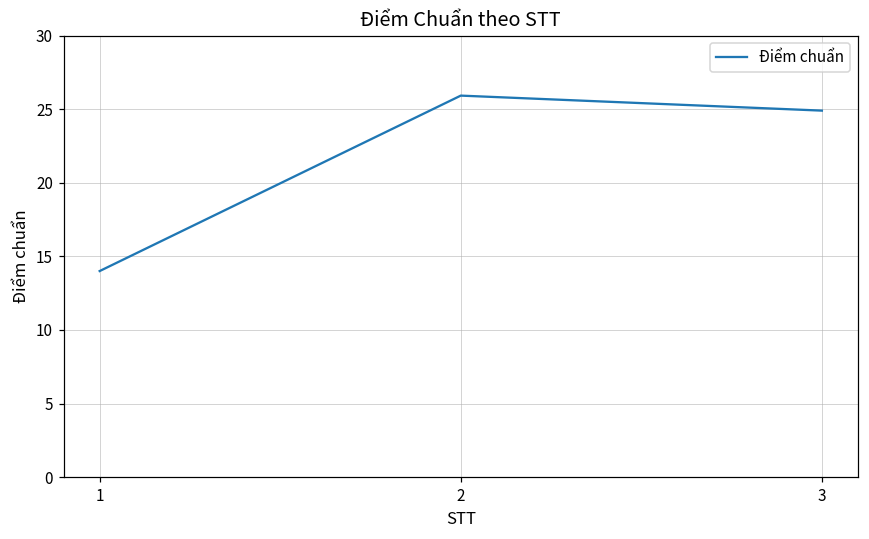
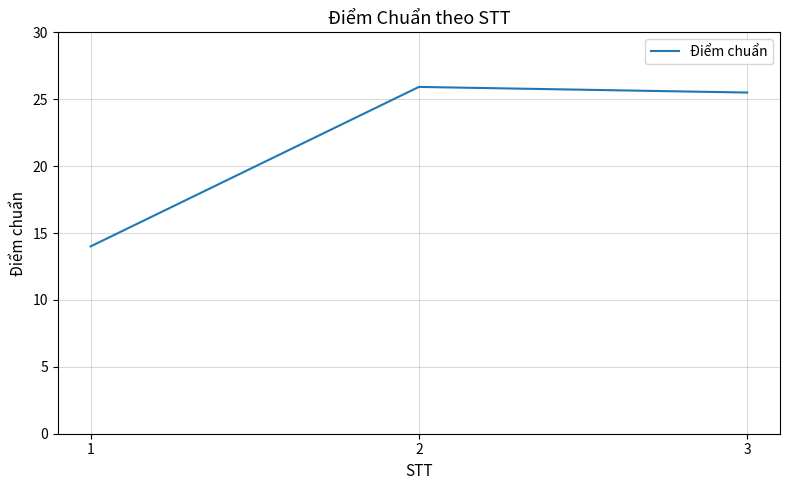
3: 24.9 -> 25.5
